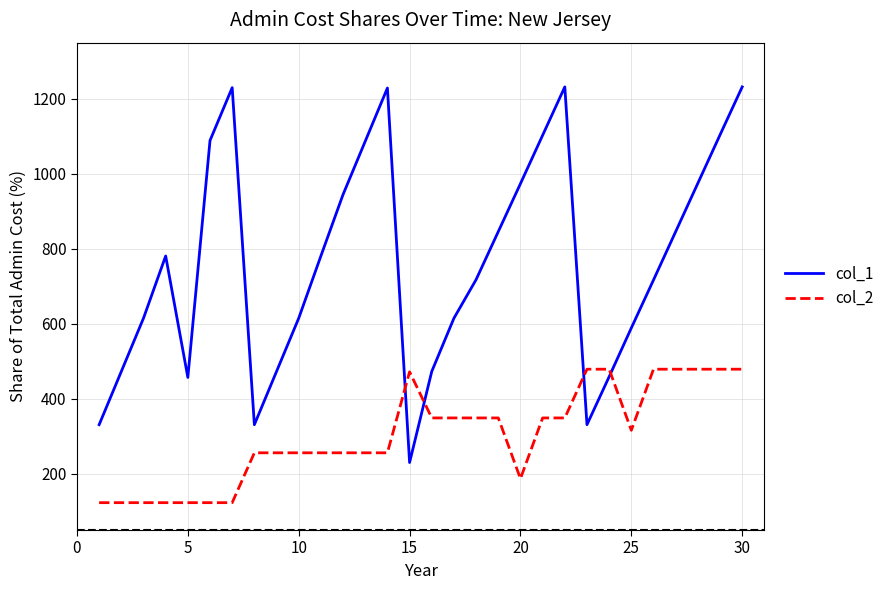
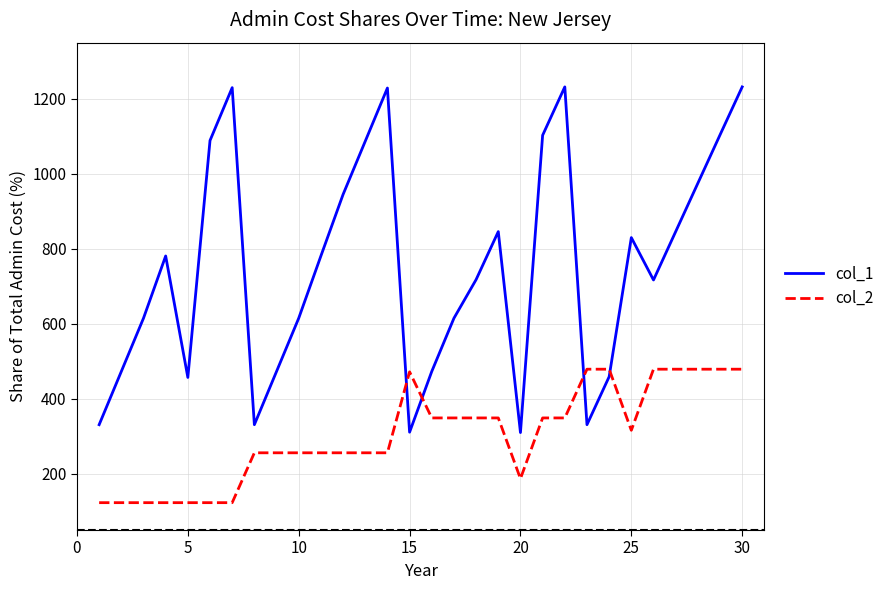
col_1, 15: 230 -> 310
col_1, 20: 970 -> 310
col_1, 25: 590 -> 830
